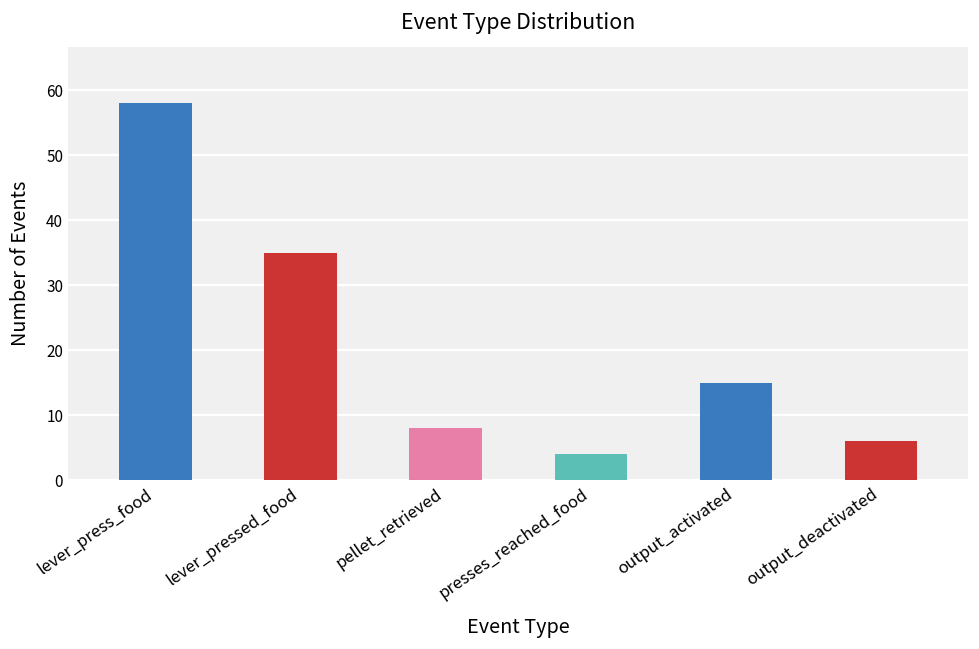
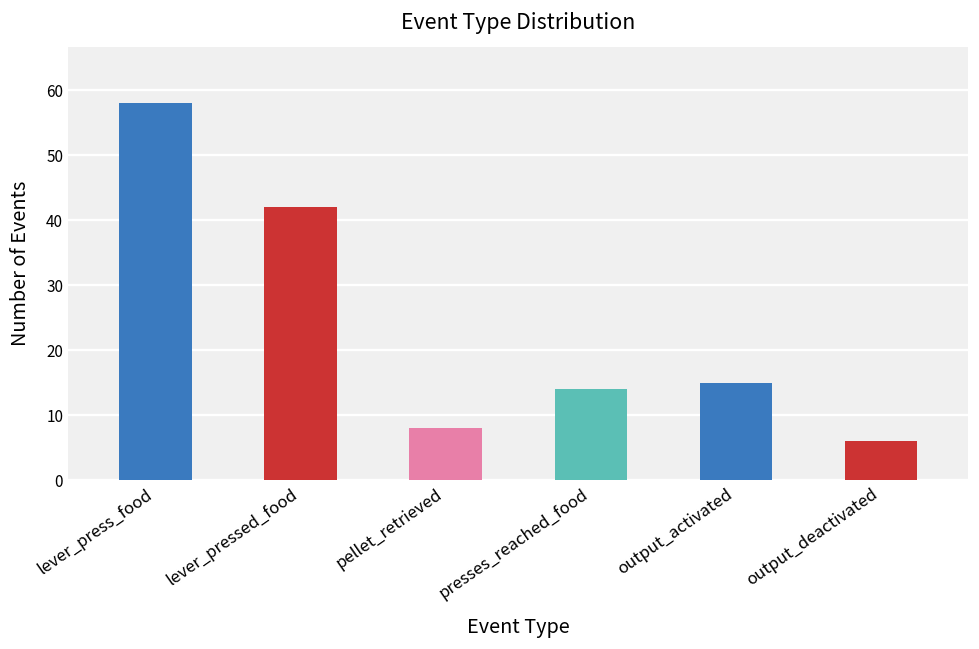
lever_pressed_food: 35 -> 42
presses_reached_food: 4 -> 14
